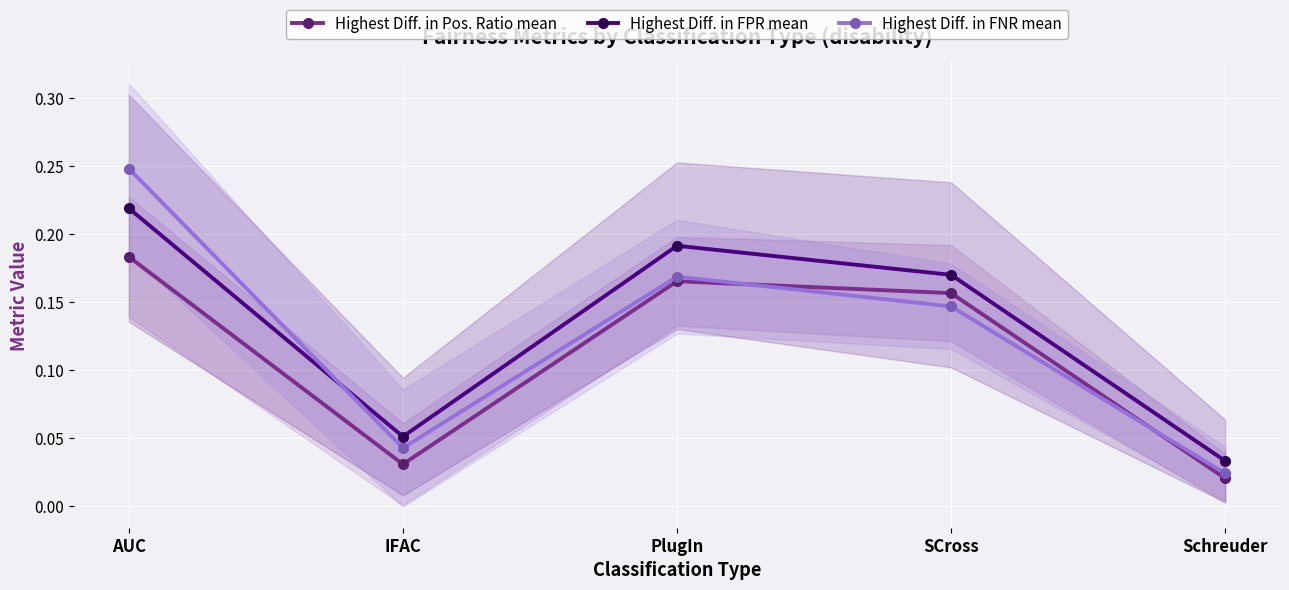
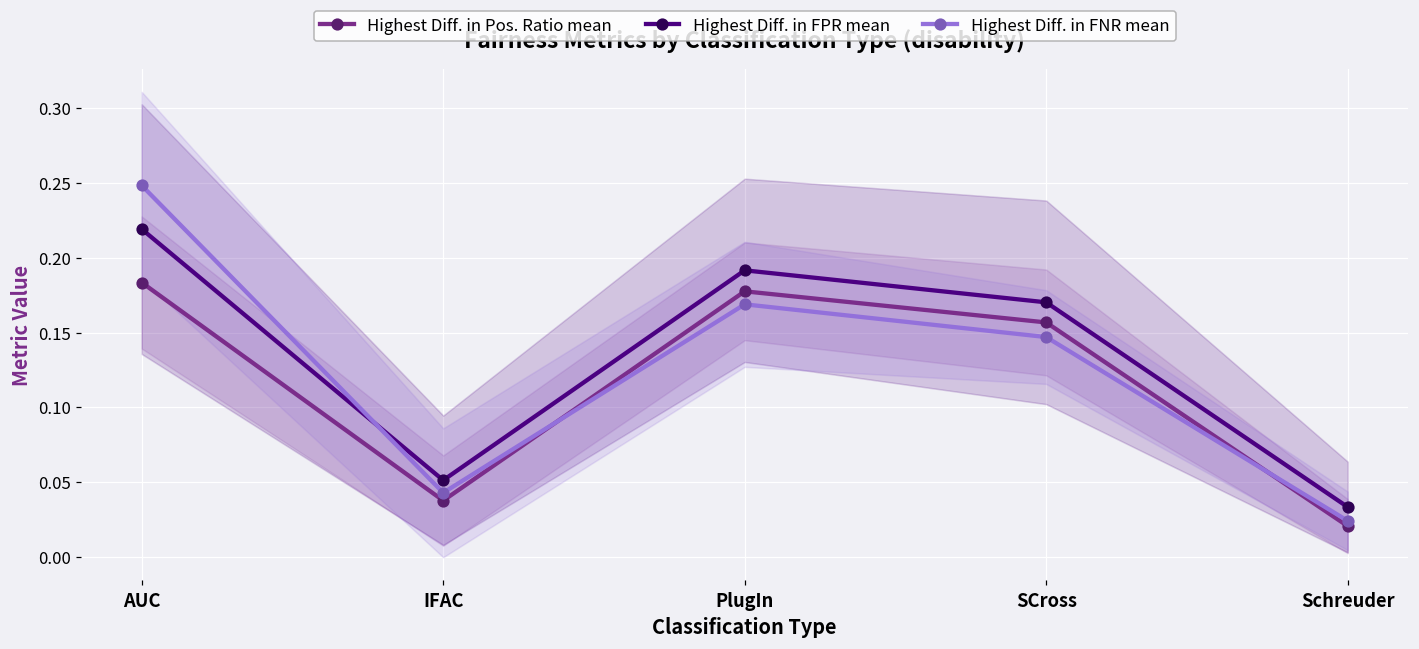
Highest Diff. in Pos. Ratio mean, IFAC: 0.031 -> 0.038
Highest Diff. in Pos. Ratio mean, PlugIn: 0.166 -> 0.178
